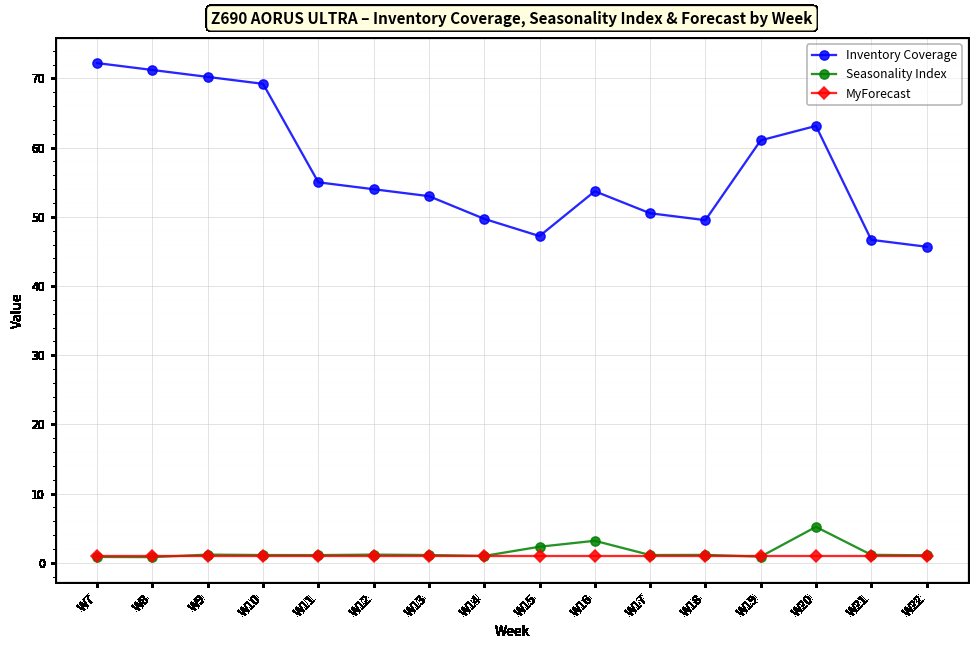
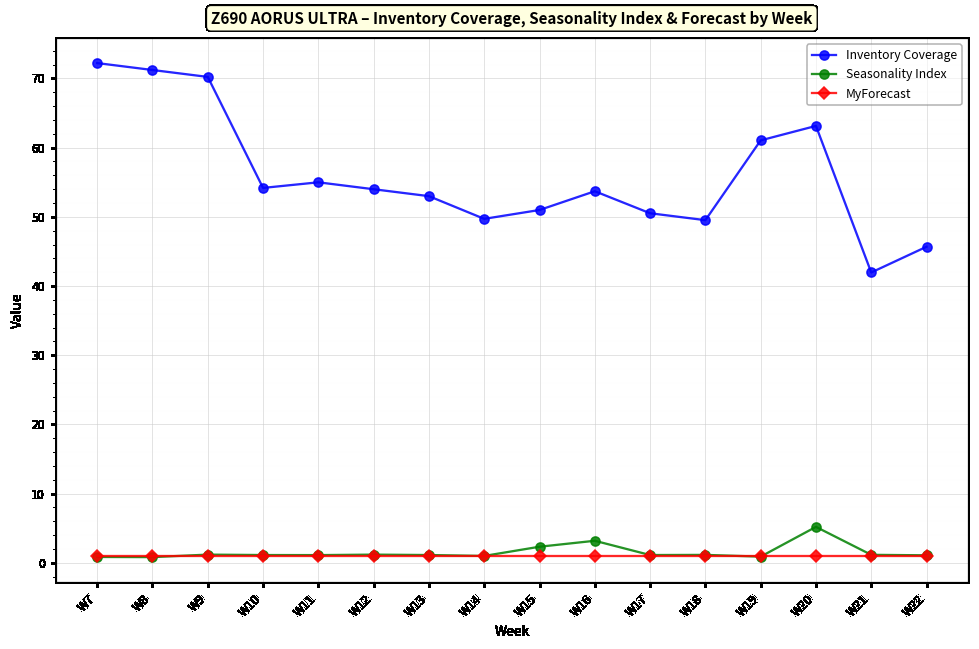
Inventory Coverage, W10: 69 -> 54
Inventory Coverage, W15: 47 -> 51
Inventory Coverage, W21: 47 -> 42
